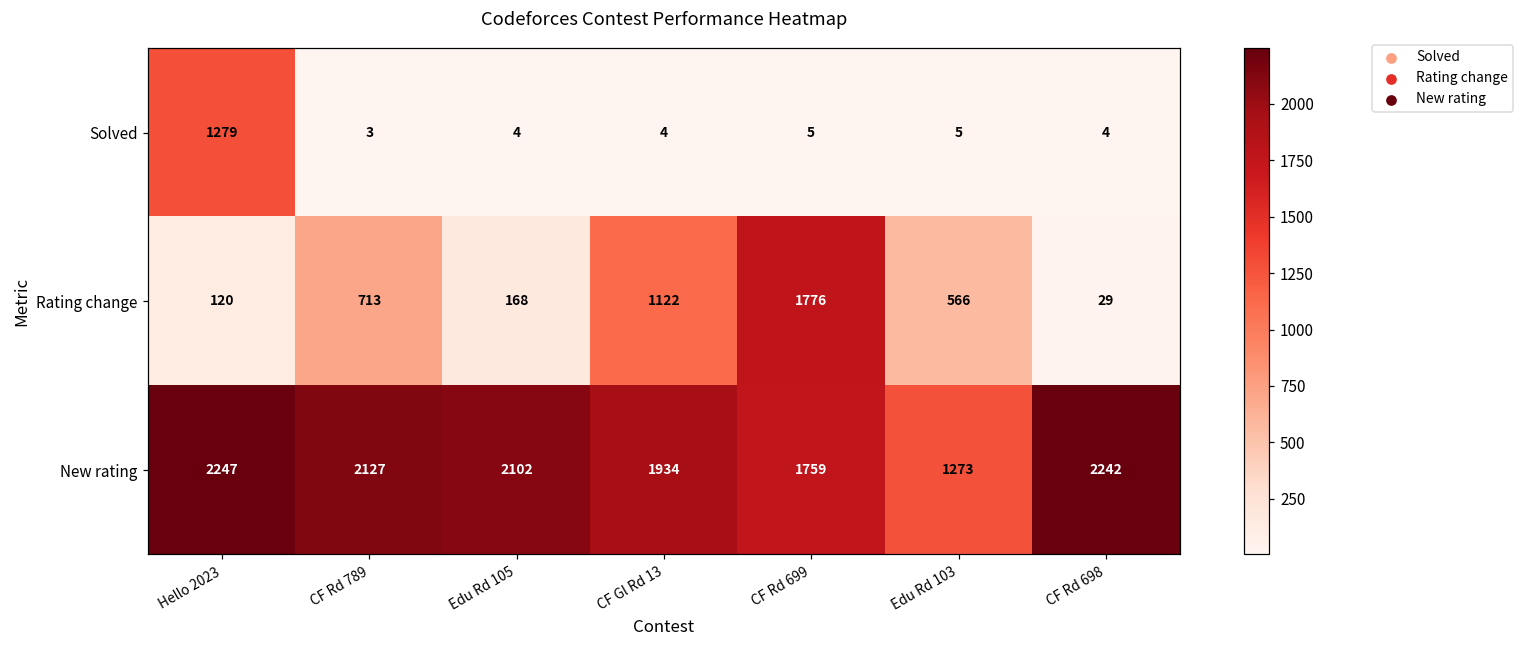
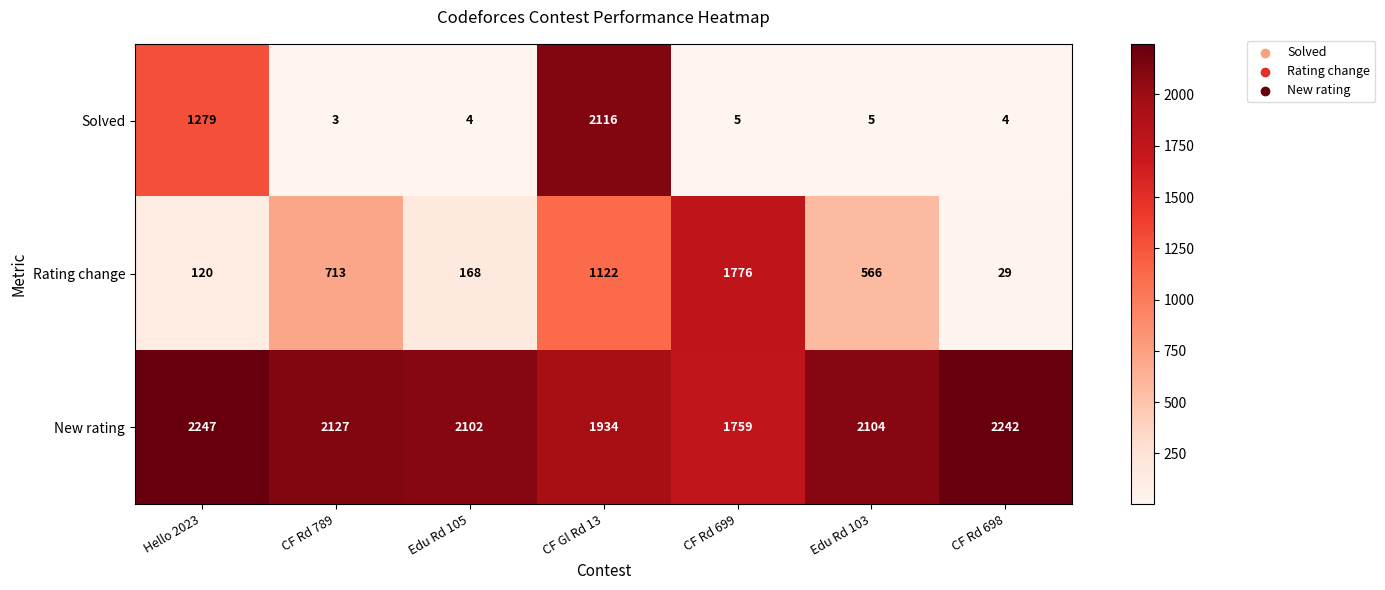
Solved, CF Gl Rd 13: 4 -> 2116
New rating, Edu Rd 103: 1273 -> 2104
